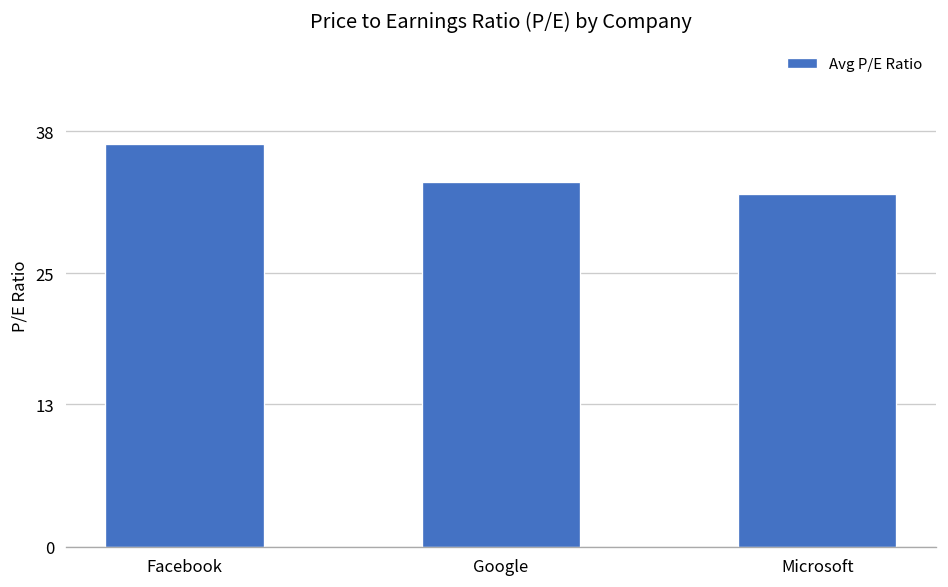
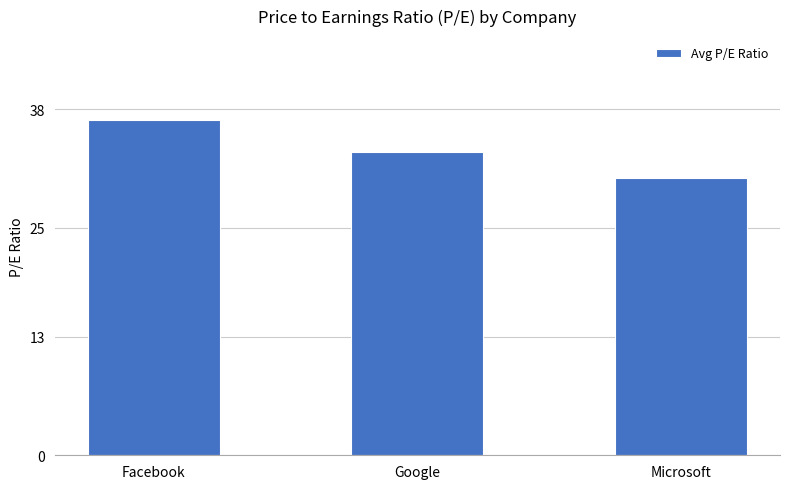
Microsoft: 32 -> 30
